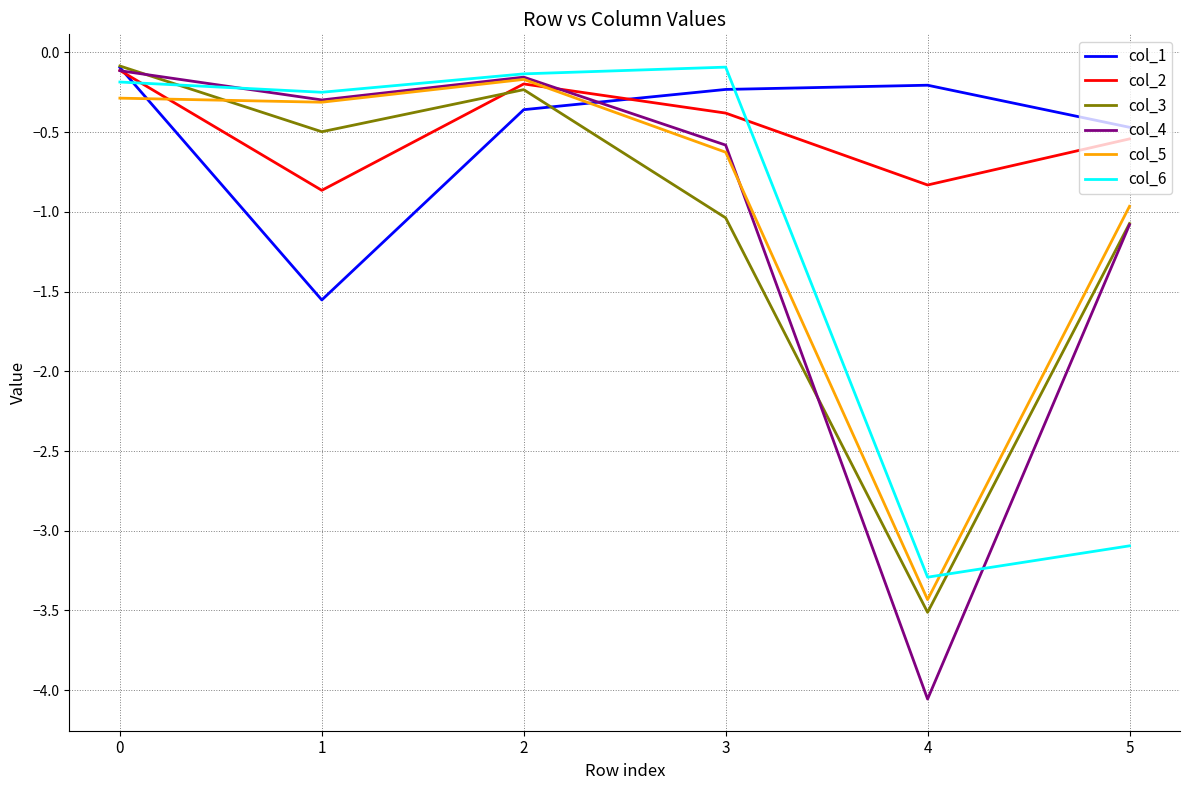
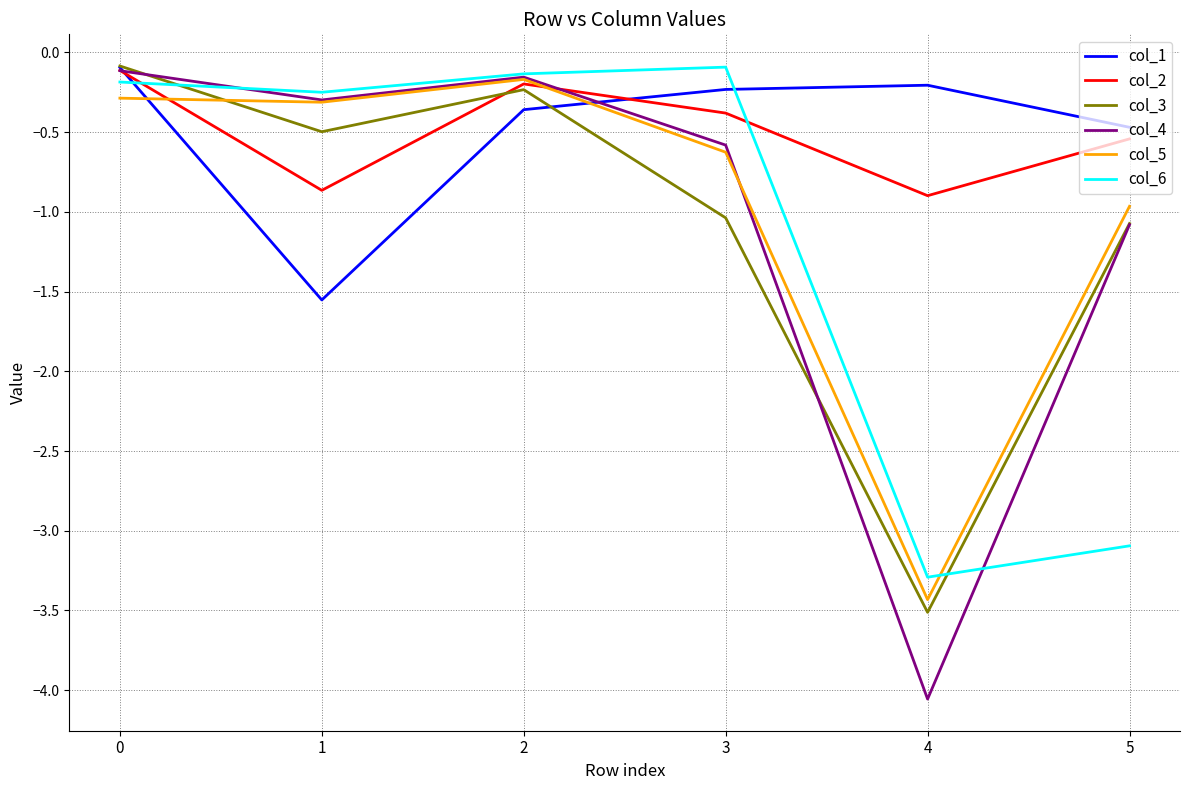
col_2, 4: -0.83 -> -0.90
